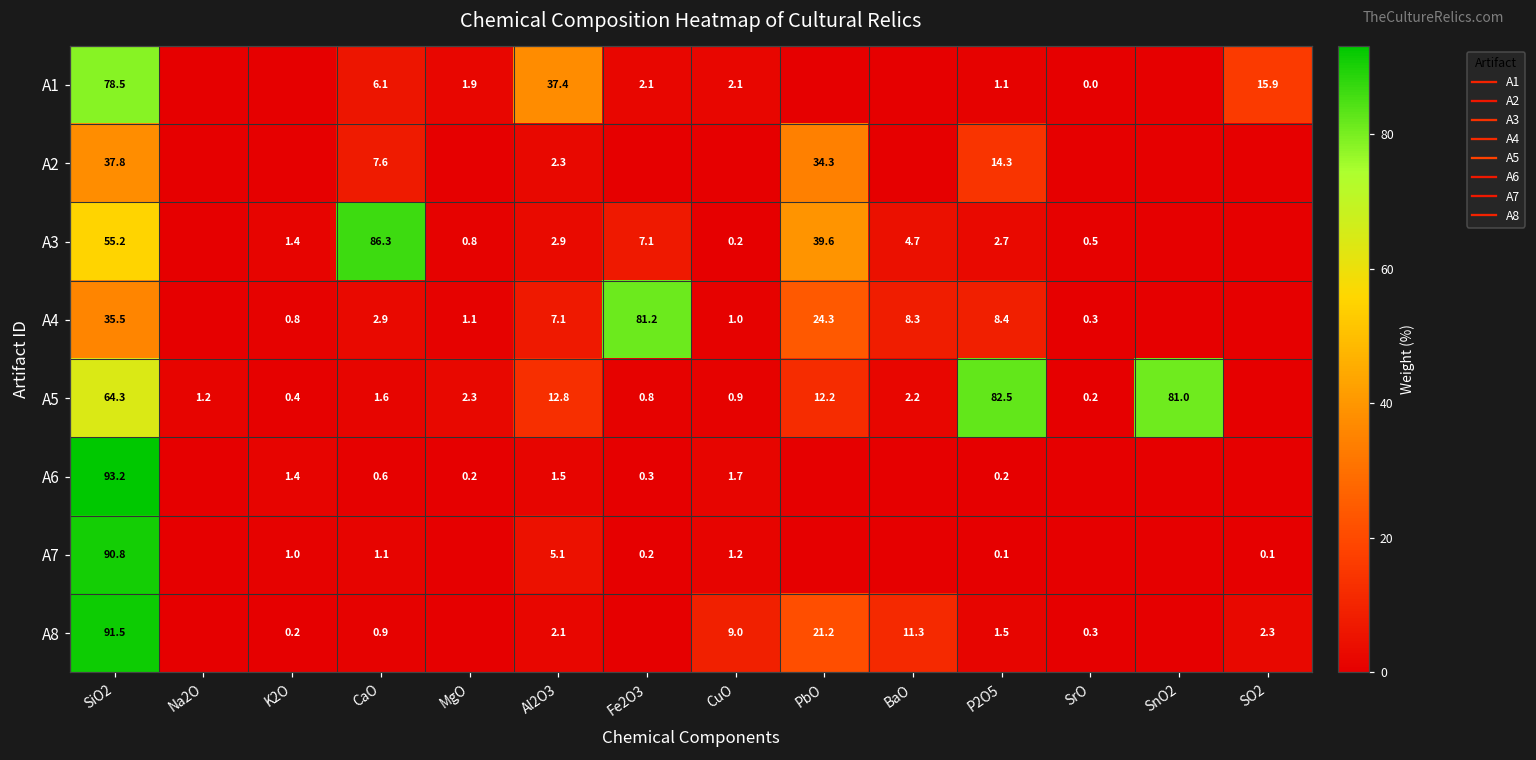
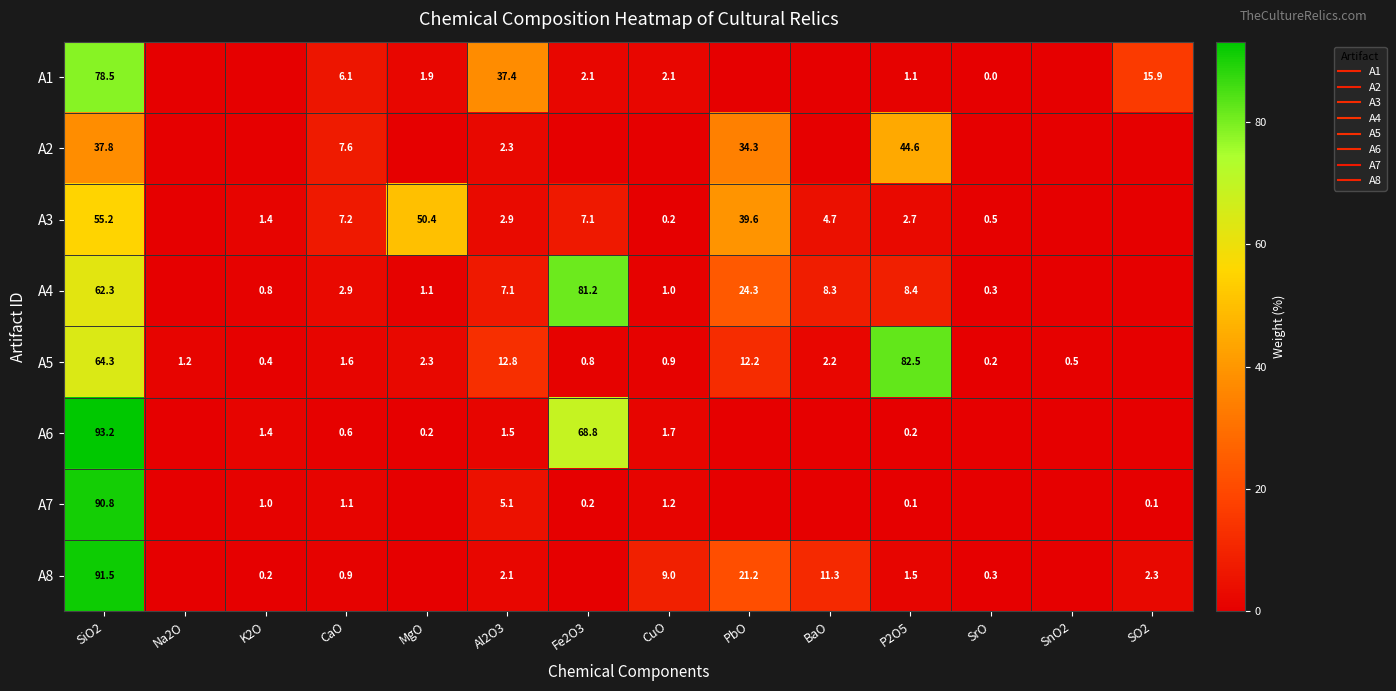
A2, P2O5: 14.3 -> 44.6
A3, CaO: 86.3 -> 7.2
A3, MgO: 0.8 -> 50.4
A4, SiO2: 35.5 -> 62.3
A5, SnO2: 81.0 -> 0.5
A6, Fe2O3: 0.3 -> 68.8
